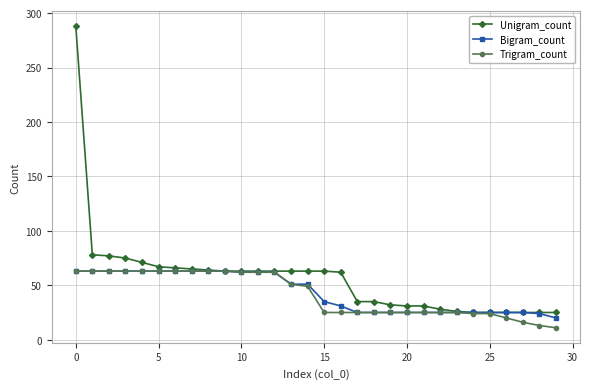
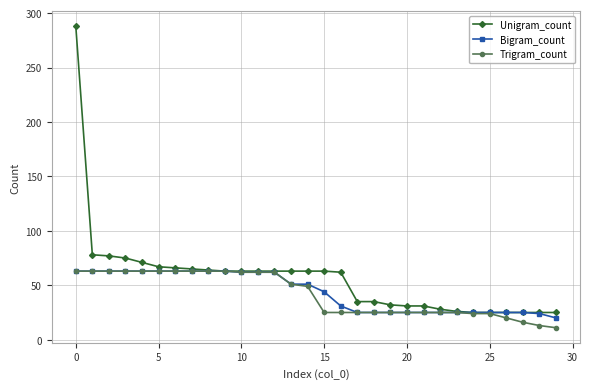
Bigram_count, 15: 35 -> 44
